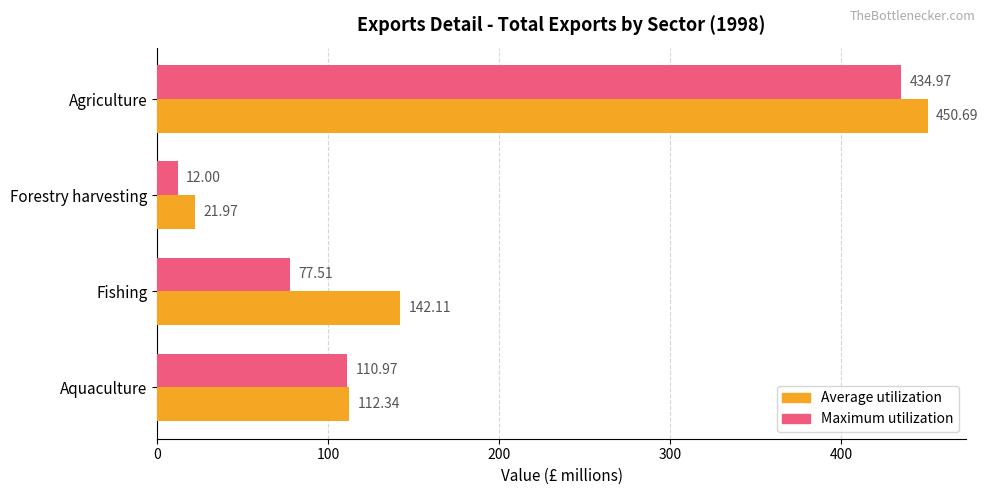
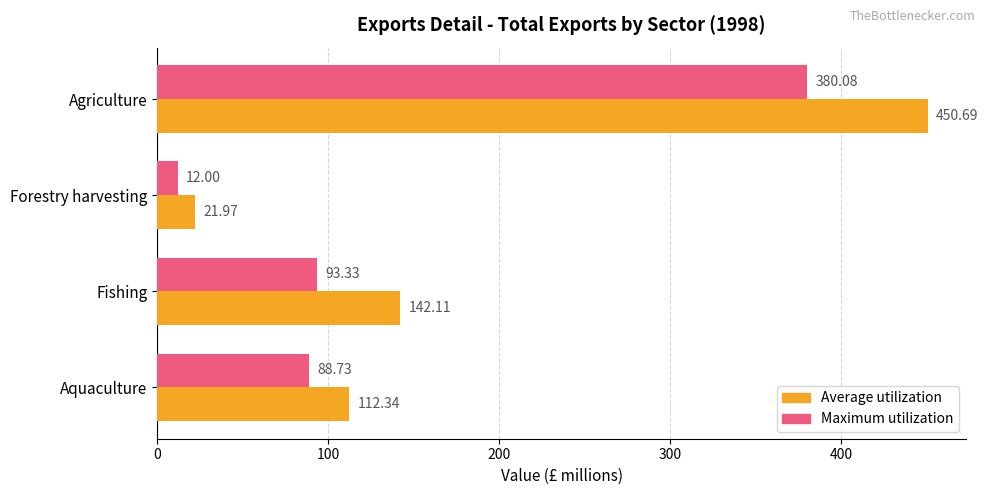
Maximum utilization, Agriculture: 434.97 -> 380.08
Maximum utilization, Fishing: 77.51 -> 93.33
Maximum utilization, Aquaculture: 110.97 -> 88.73
